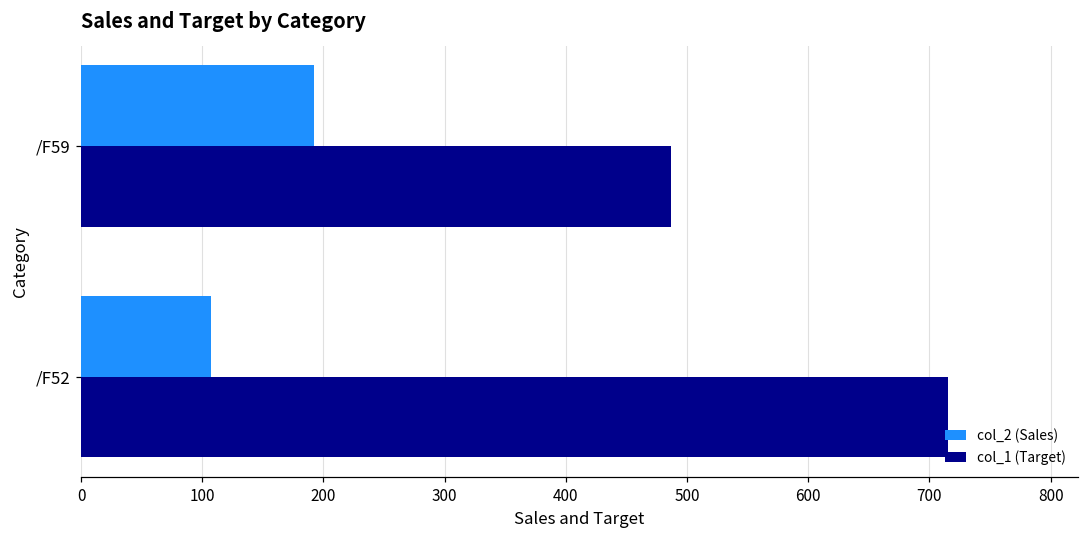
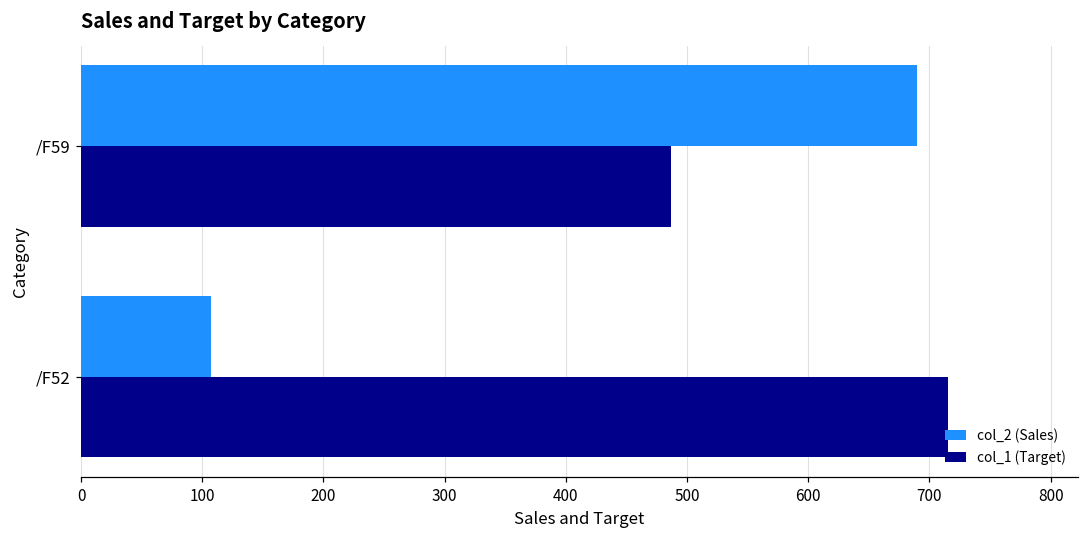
col_2 (Sales), /F59: 192 -> 690
